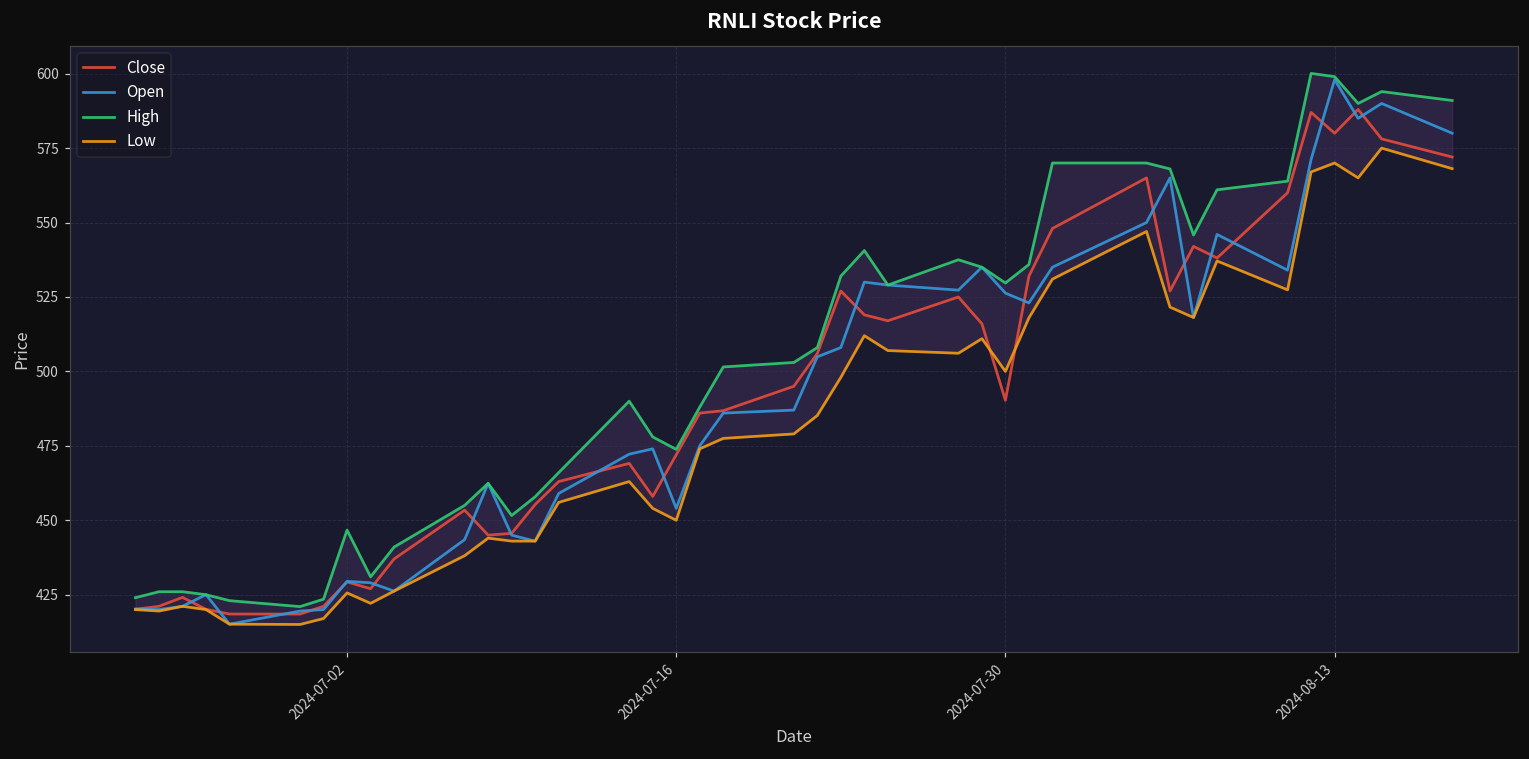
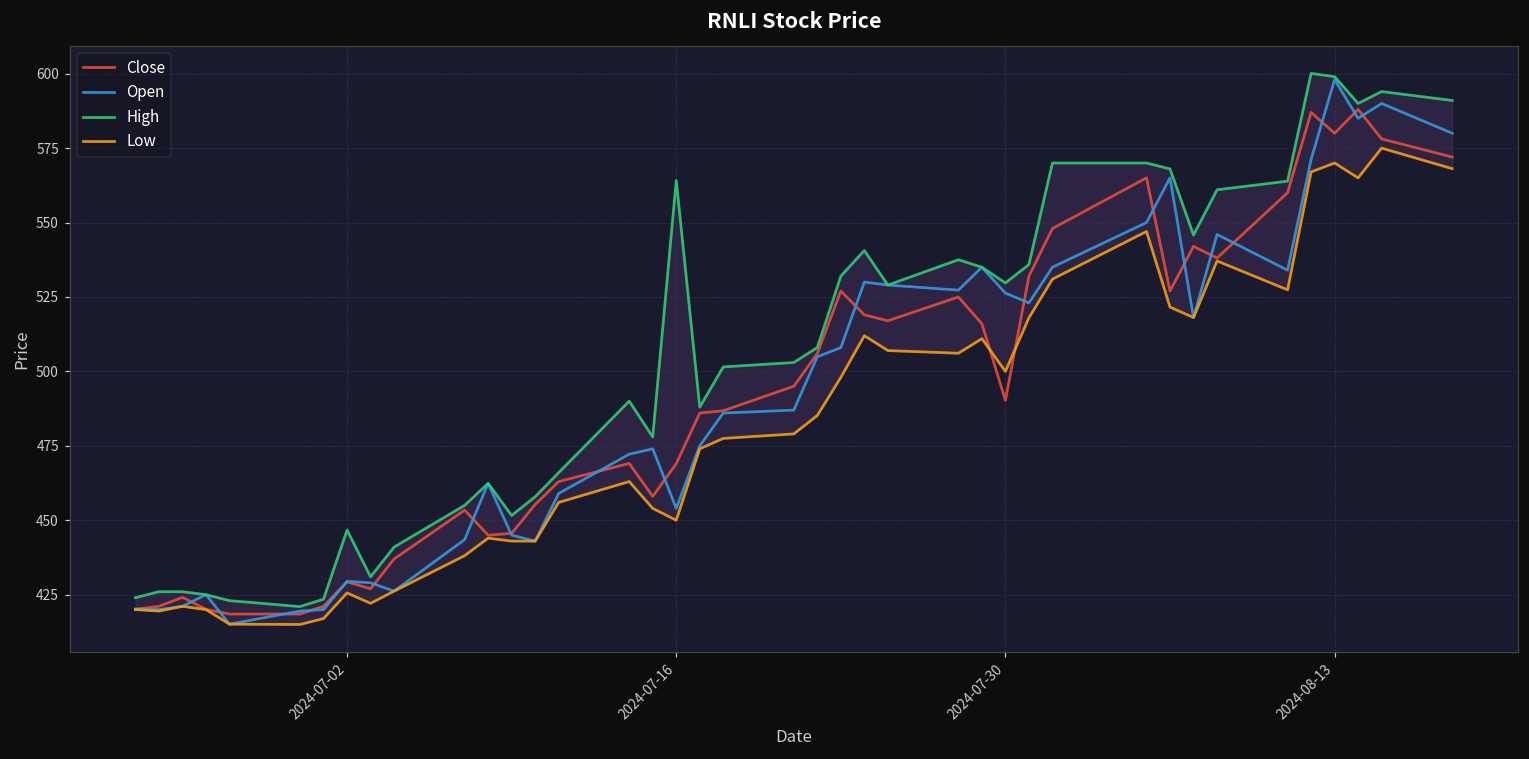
Close, 2024-07-16: 472 -> 469
High, 2024-07-16: 474 -> 564
